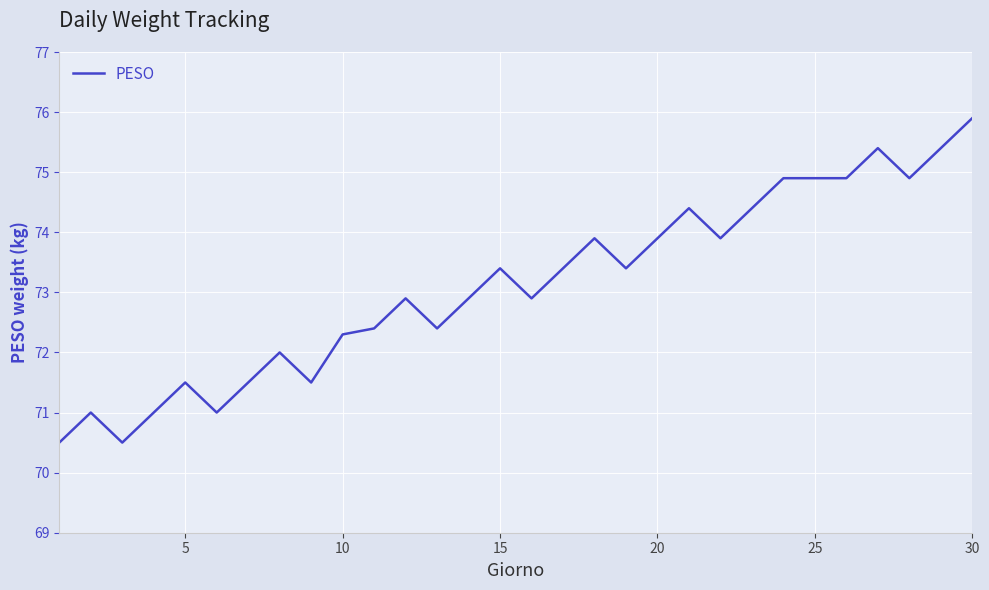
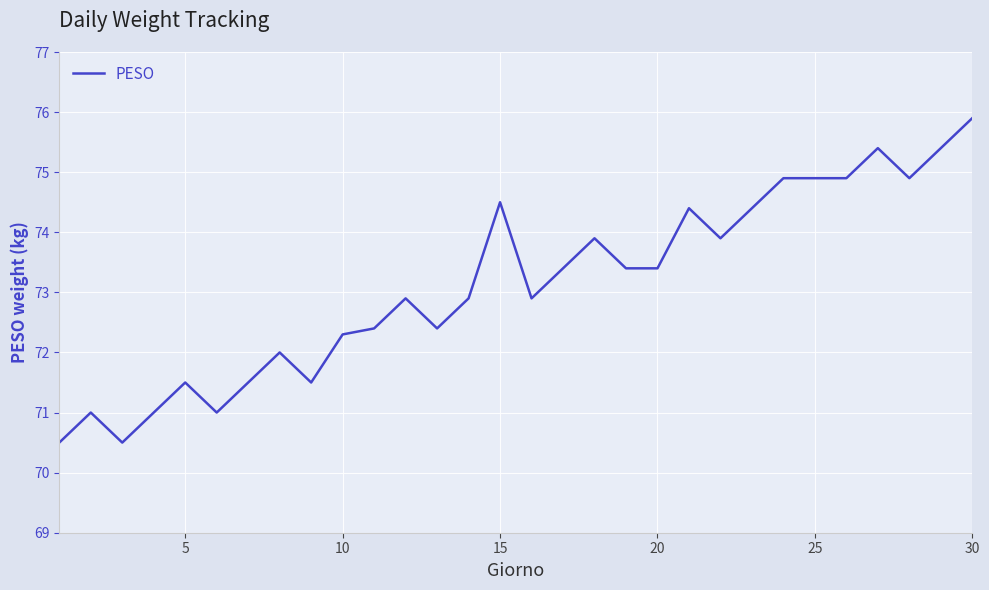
15: 73.4 -> 74.5
20: 73.9 -> 73.4
